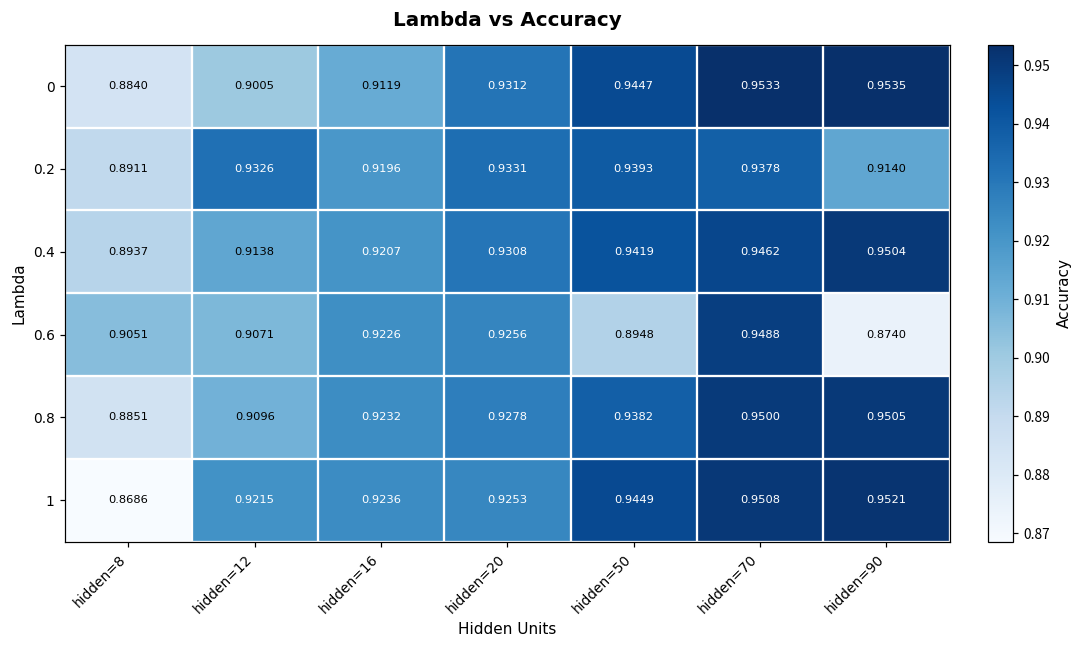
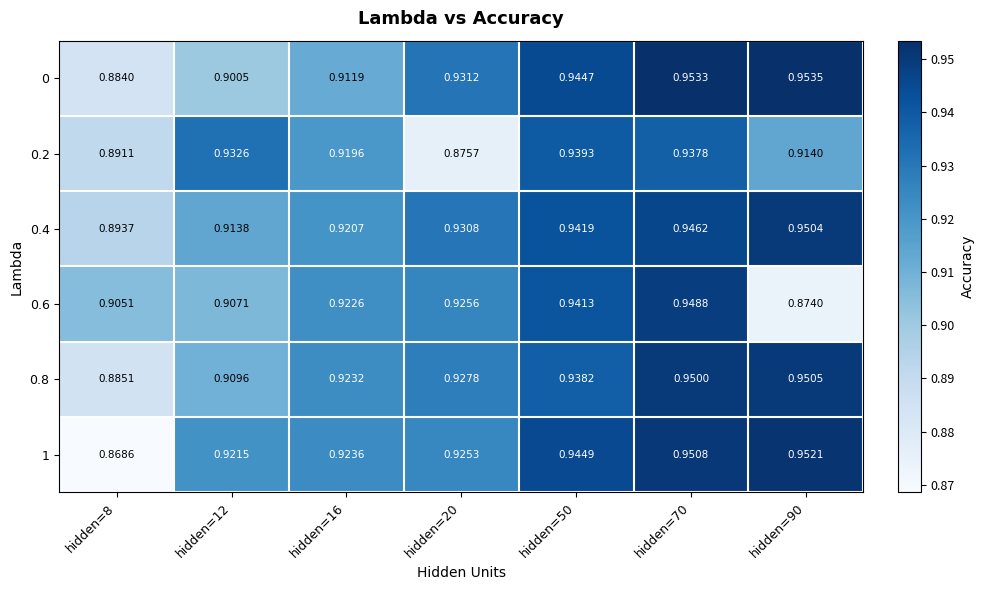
0.2, hidden=20: 0.9331 -> 0.8757
0.6, hidden=50: 0.8948 -> 0.9413
